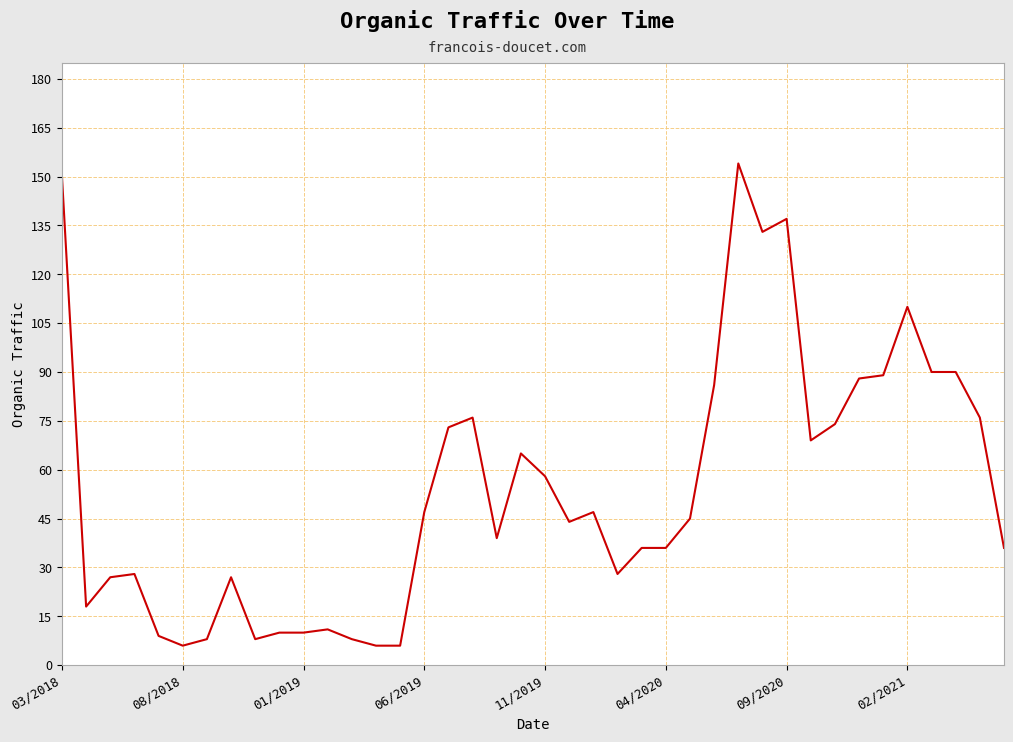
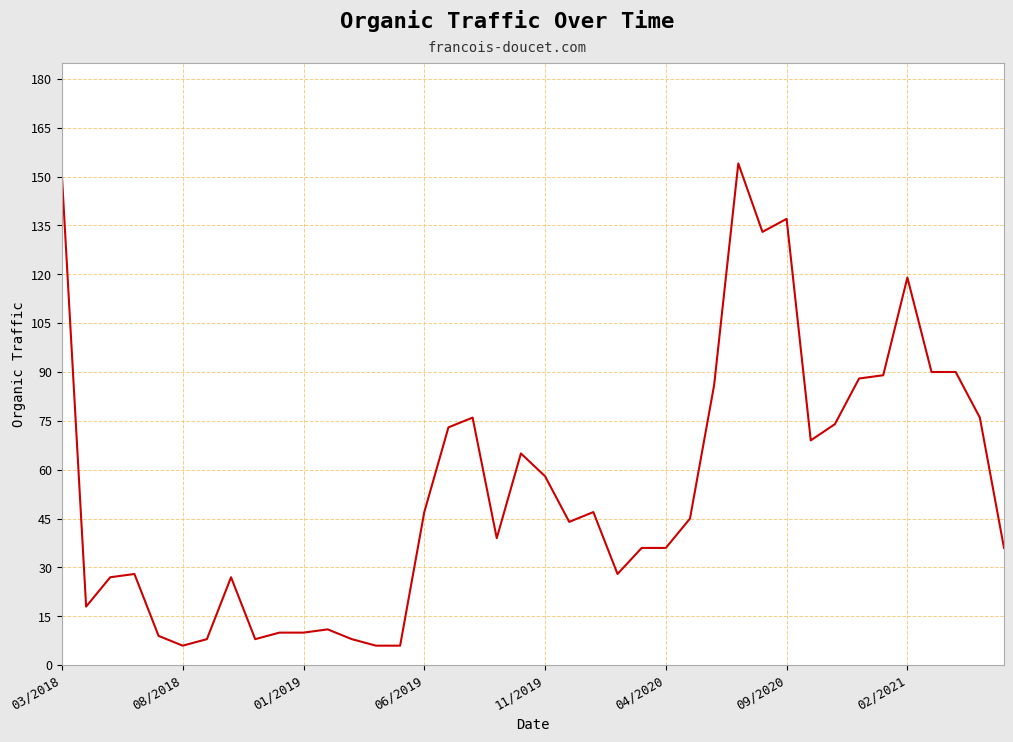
02/2021: 110 -> 119
